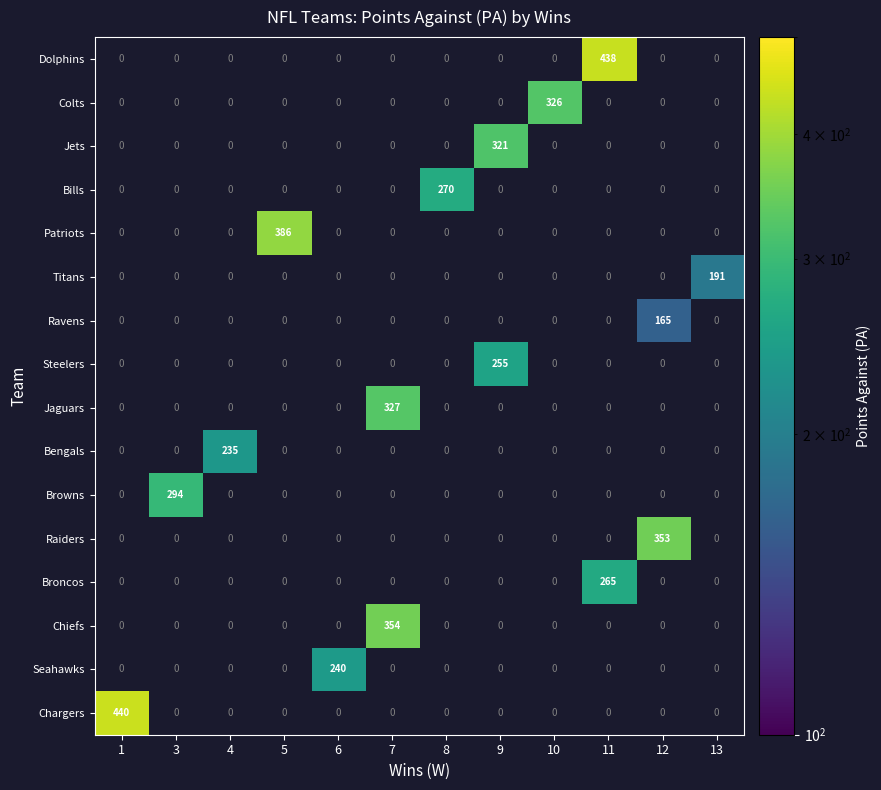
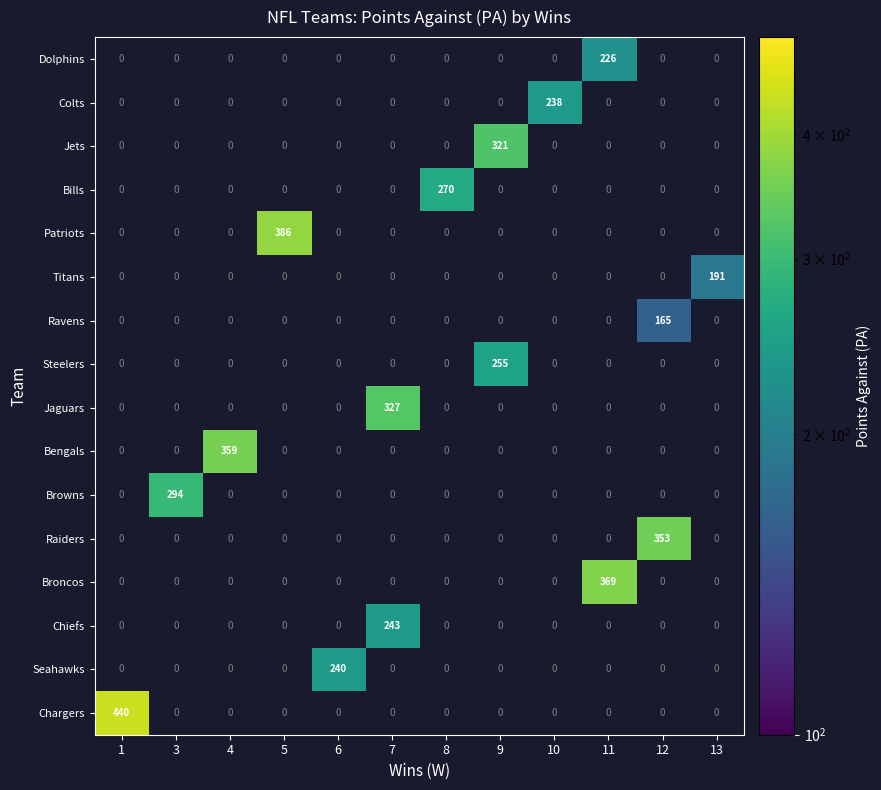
Dolphins, 11: 438 -> 226
Colts, 10: 326 -> 238
Bengals, 4: 235 -> 359
Broncos, 11: 265 -> 369
Chiefs, 7: 354 -> 243
